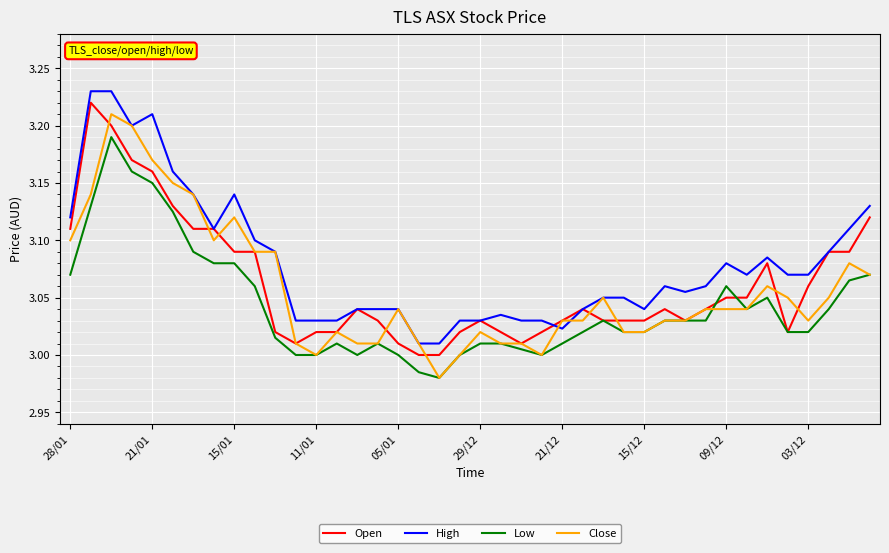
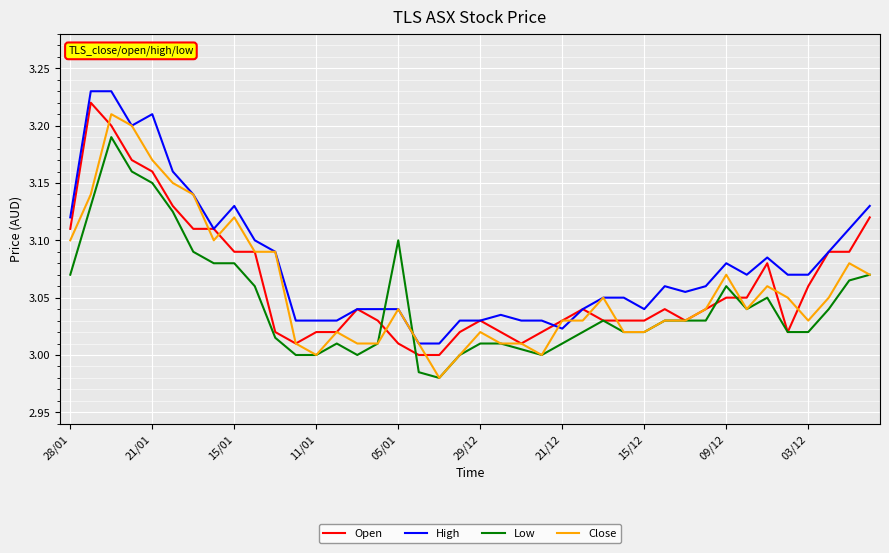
High, 15/01: 3.14 -> 3.13
Low, 05/01: 3.0 -> 3.1
Close, 09/12: 3.04 -> 3.07
